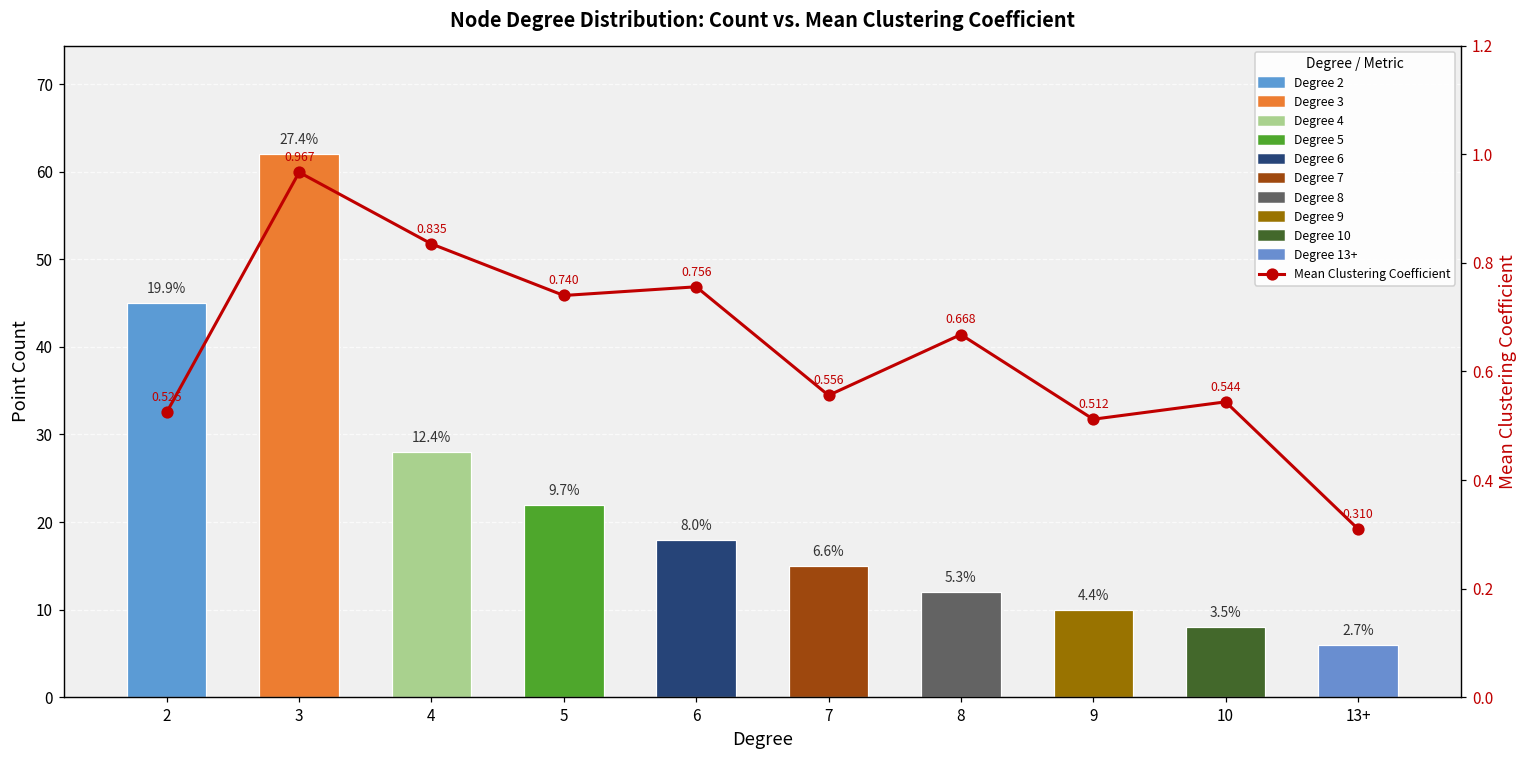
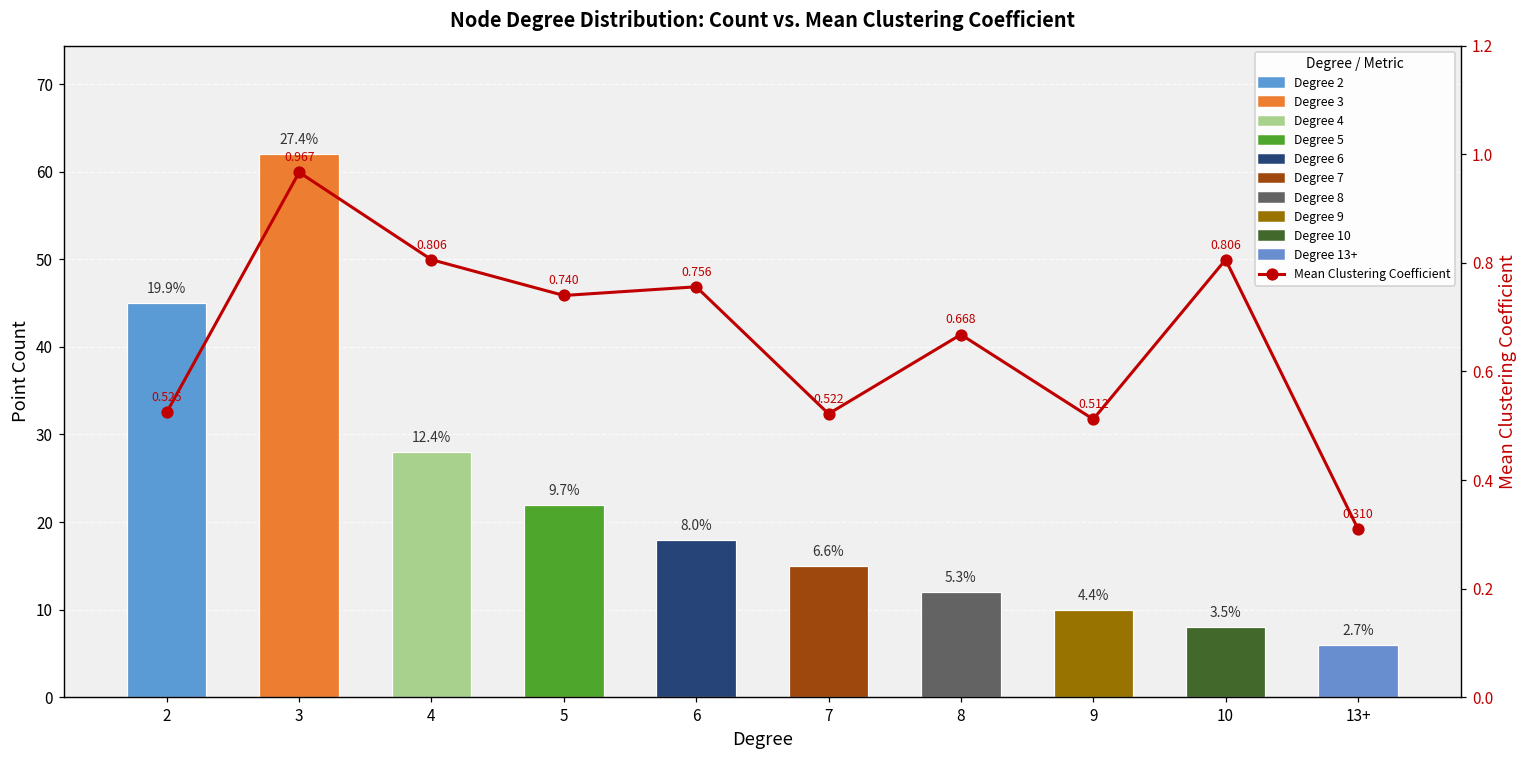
Mean Clustering Coefficient, 4: 0.835 -> 0.806
Mean Clustering Coefficient, 7: 0.556 -> 0.522
Mean Clustering Coefficient, 10: 0.544 -> 0.806
